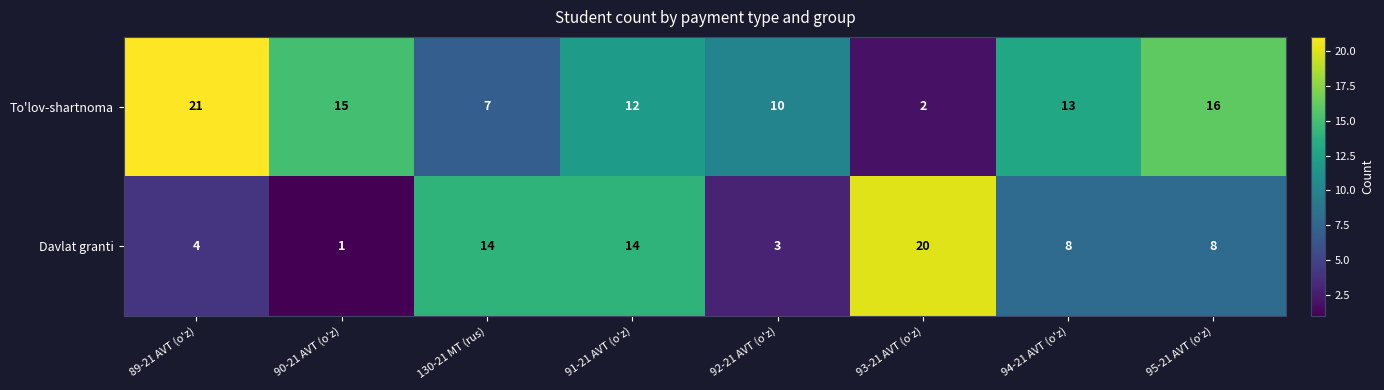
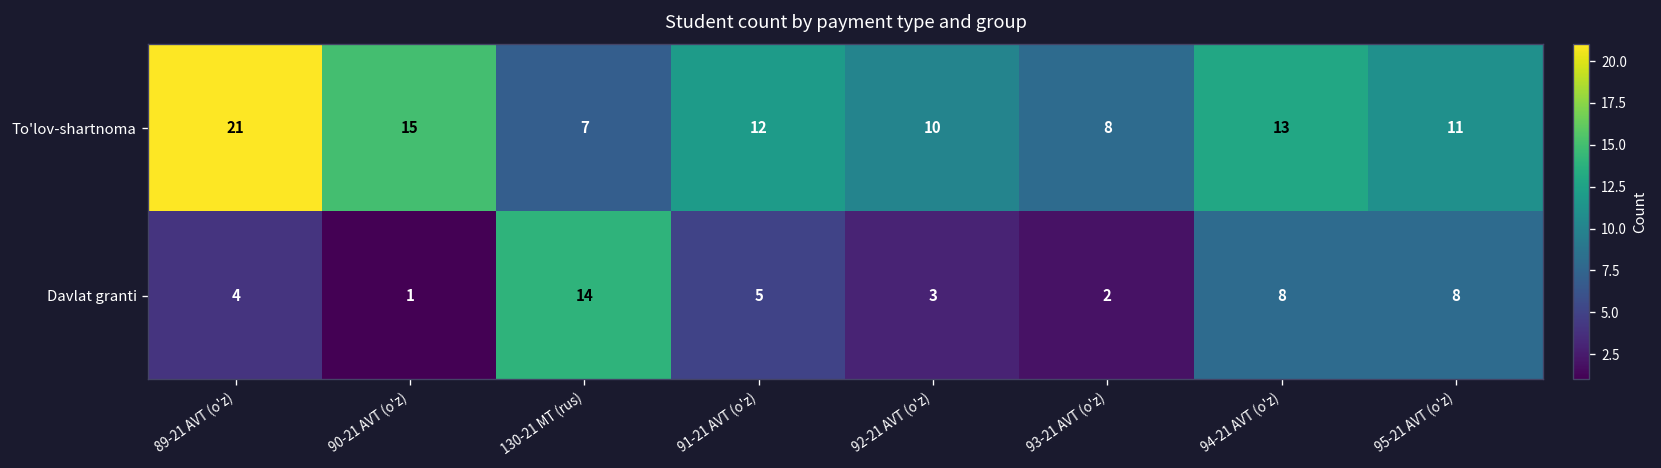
To'lov-shartnoma, 93-21 AVT (o'z): 2 -> 8
To'lov-shartnoma, 95-21 AVT (o'z): 16 -> 11
Davlat granti, 91-21 AVT (o'z): 14 -> 5
Davlat granti, 93-21 AVT (o'z): 20 -> 2
